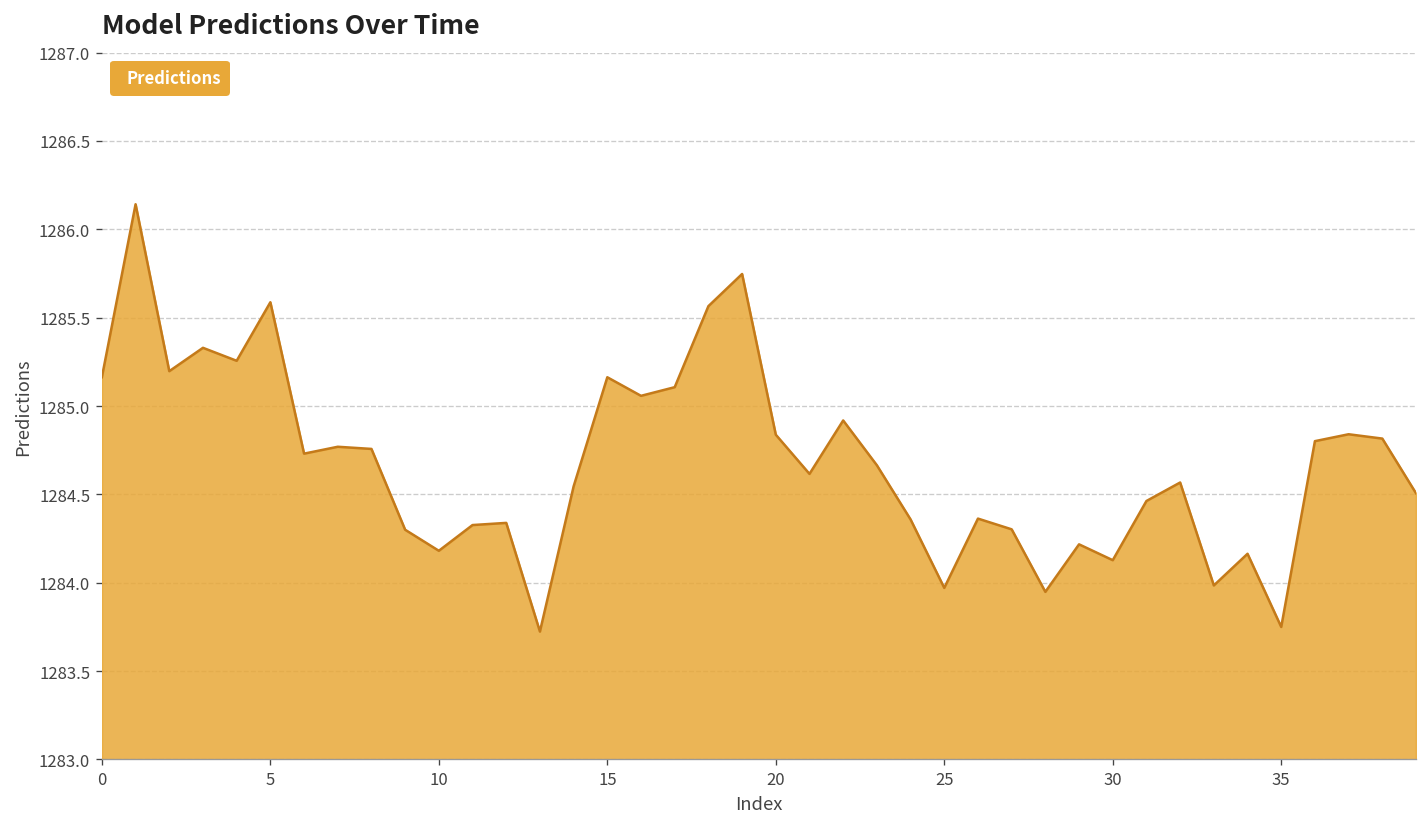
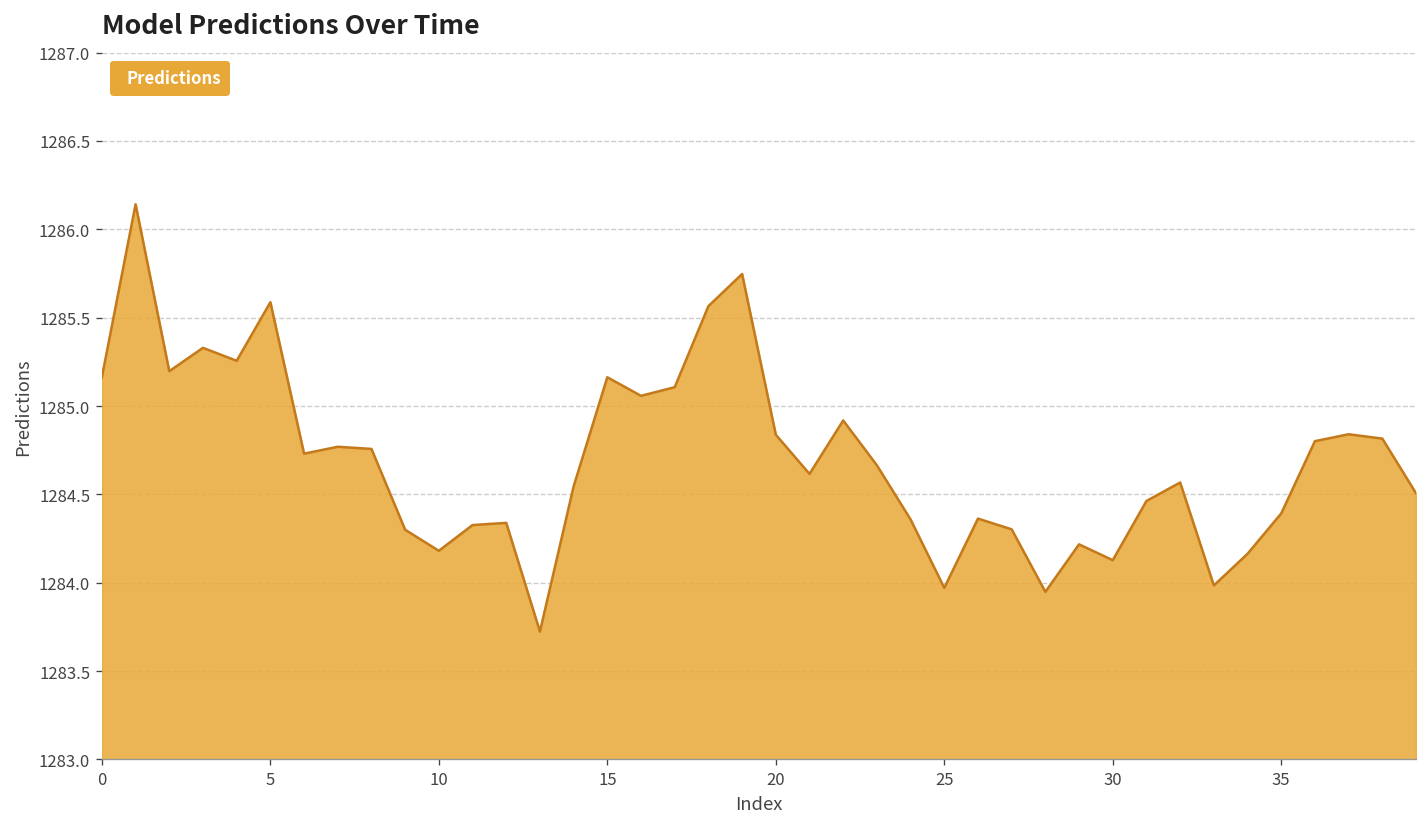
35: 1283.75 -> 1284.39
